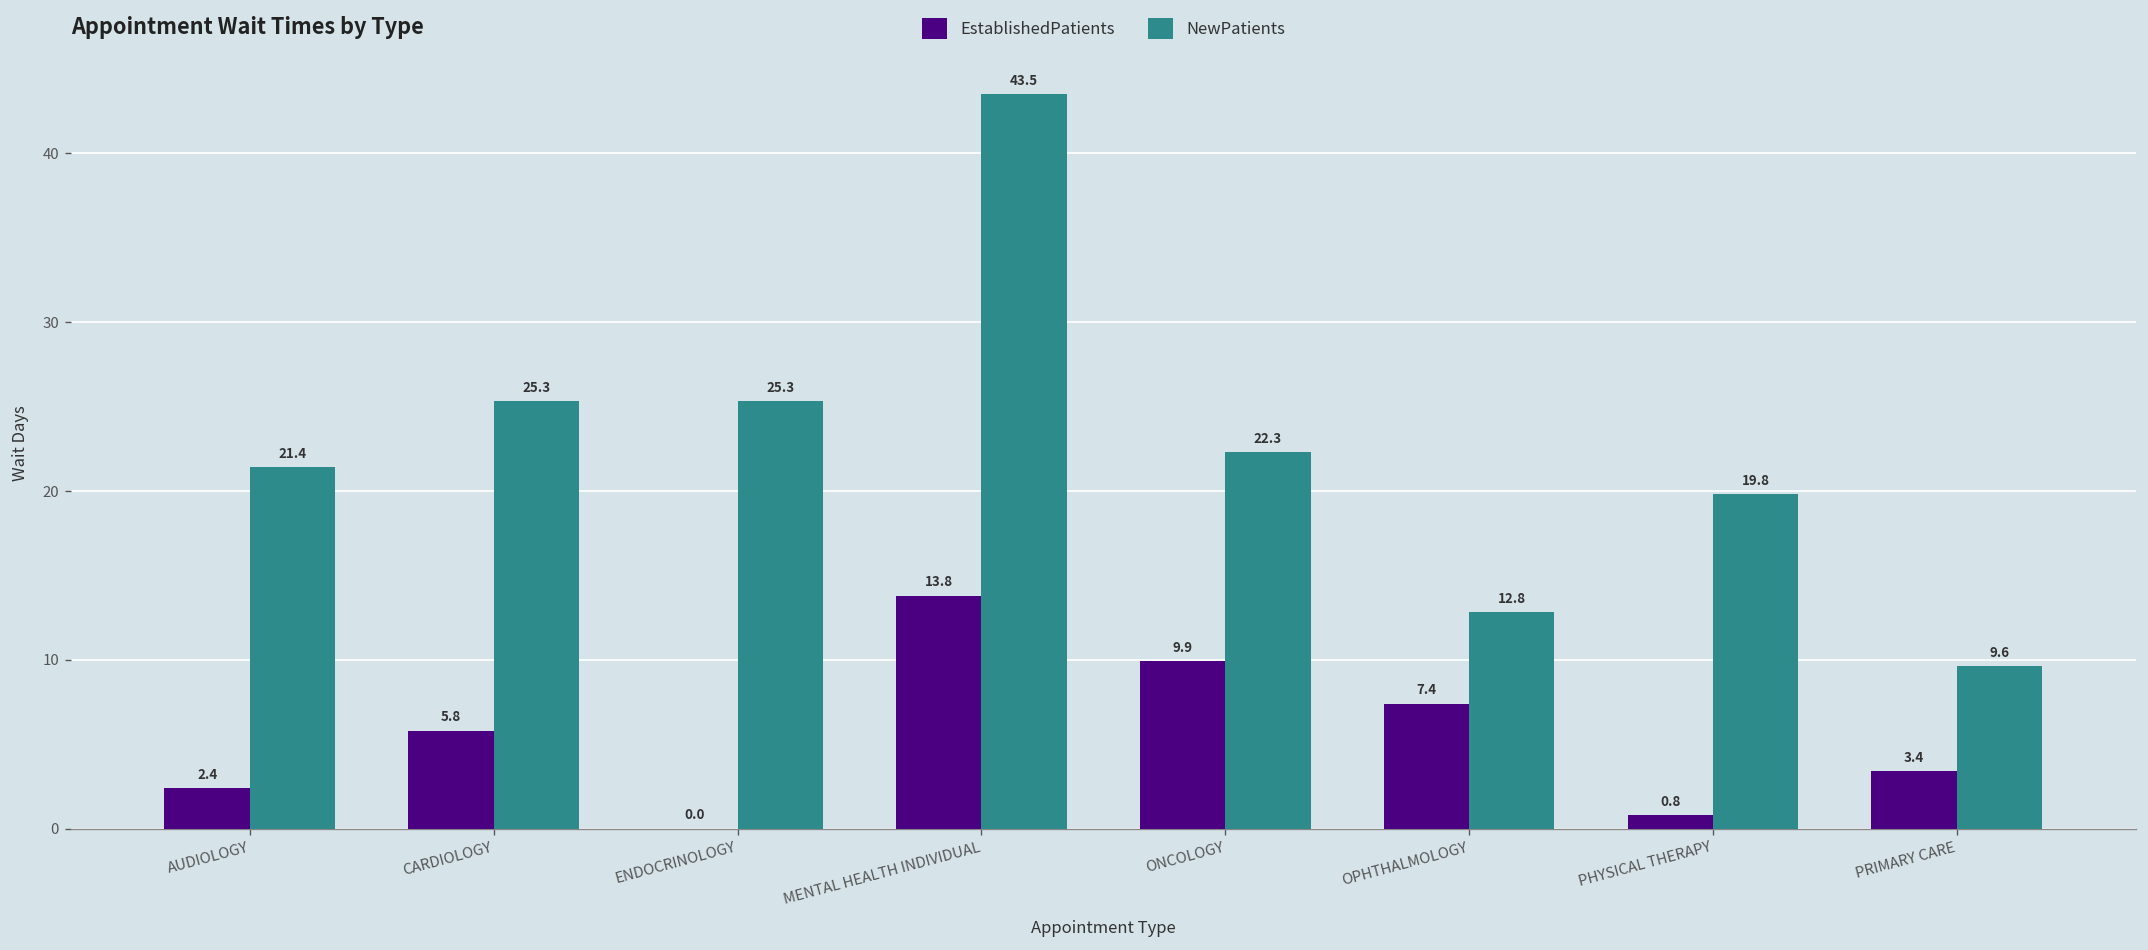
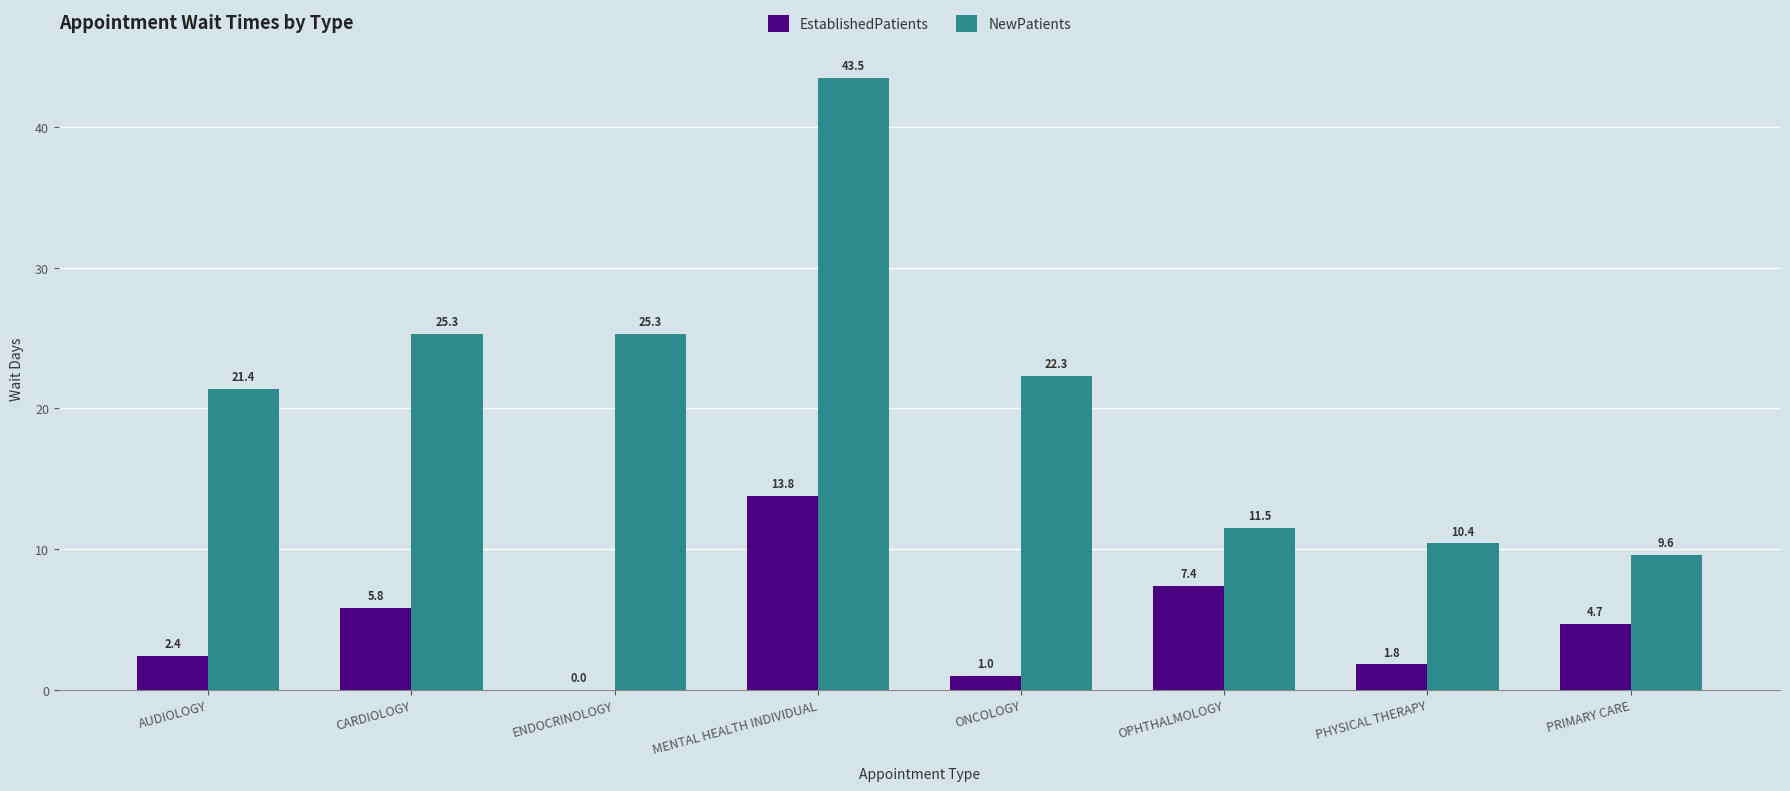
EstablishedPatients, ONCOLOGY: 9.9 -> 1.0
NewPatients, OPHTHALMOLOGY: 12.8 -> 11.5
EstablishedPatients, PHYSICAL THERAPY: 0.8 -> 1.8
NewPatients, PHYSICAL THERAPY: 19.8 -> 10.4
EstablishedPatients, PRIMARY CARE: 3.4 -> 4.7
